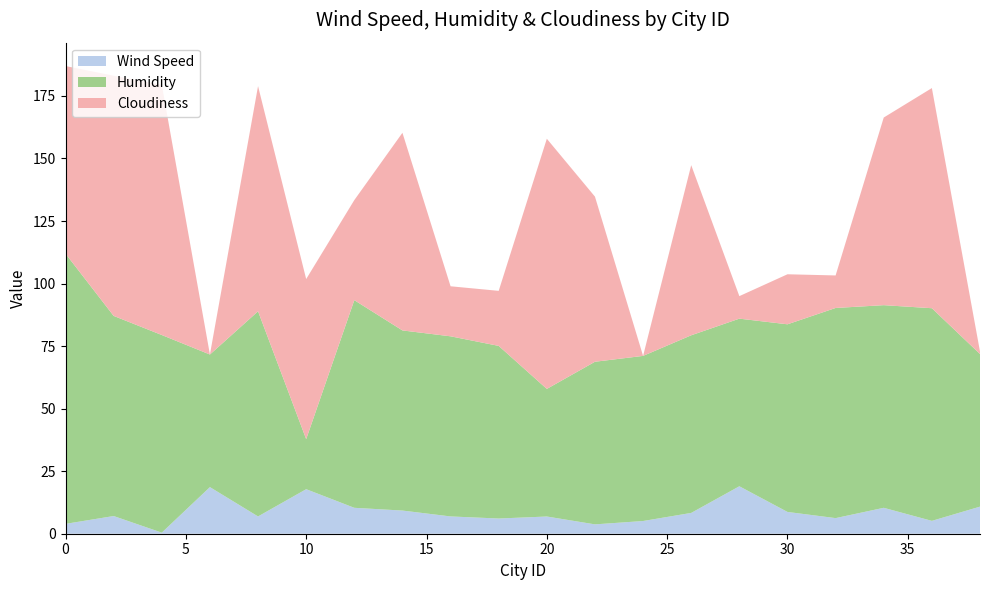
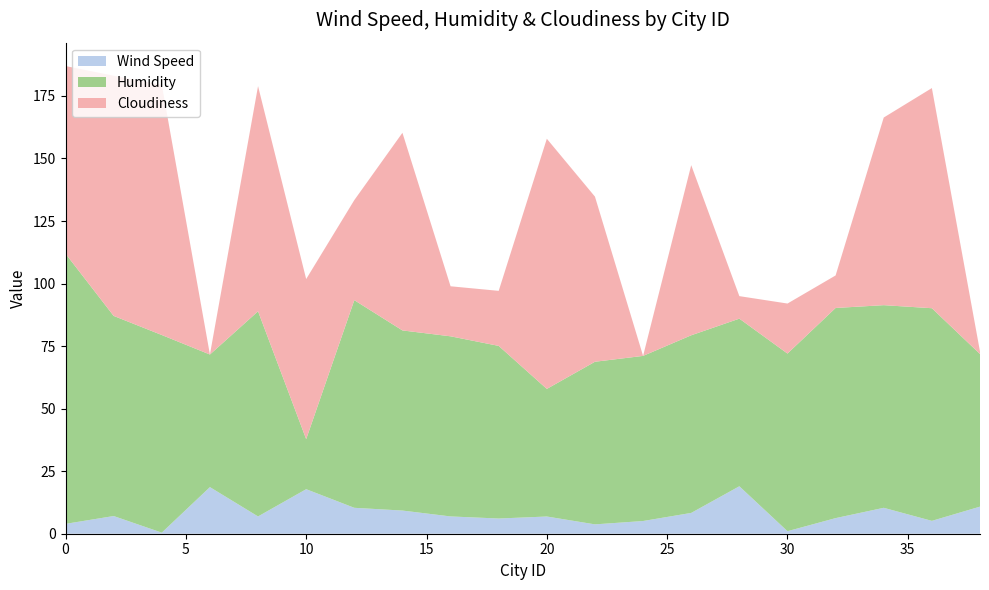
Wind Speed, 30: 9 -> 1
Humidity, 30: 75 -> 71
